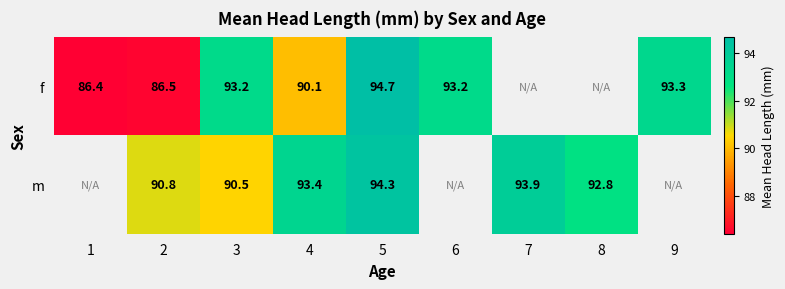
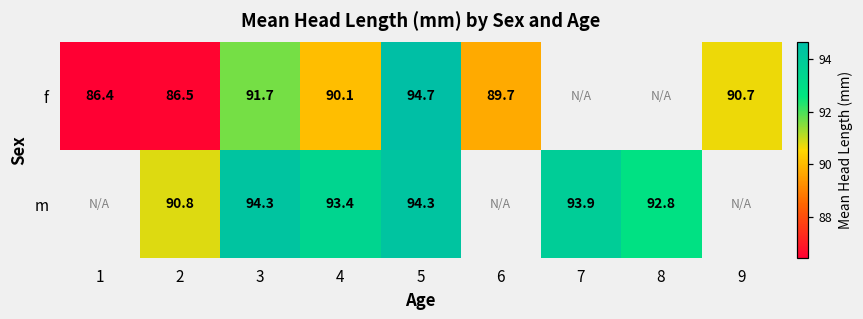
f, 3: 93.2 -> 91.7
f, 6: 93.2 -> 89.7
f, 9: 93.3 -> 90.7
m, 3: 90.5 -> 94.3
